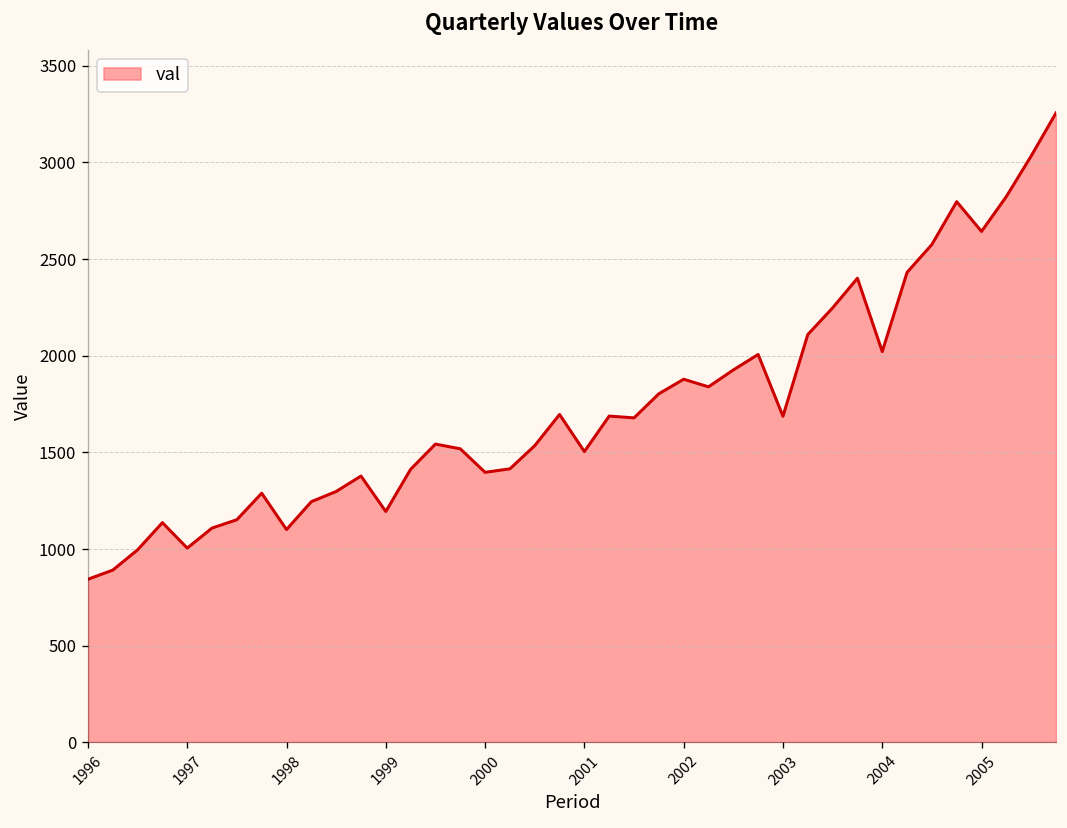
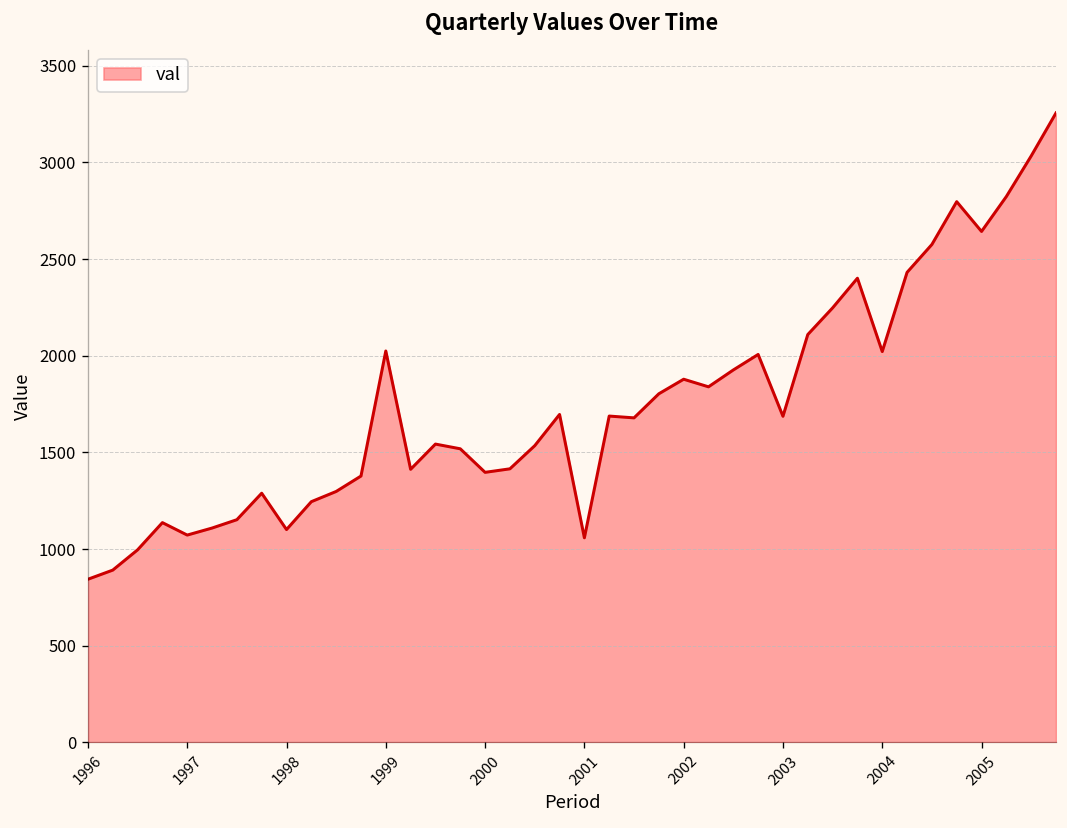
1997: 1010 -> 1070
1999: 1190 -> 2020
2001: 1500 -> 1060
